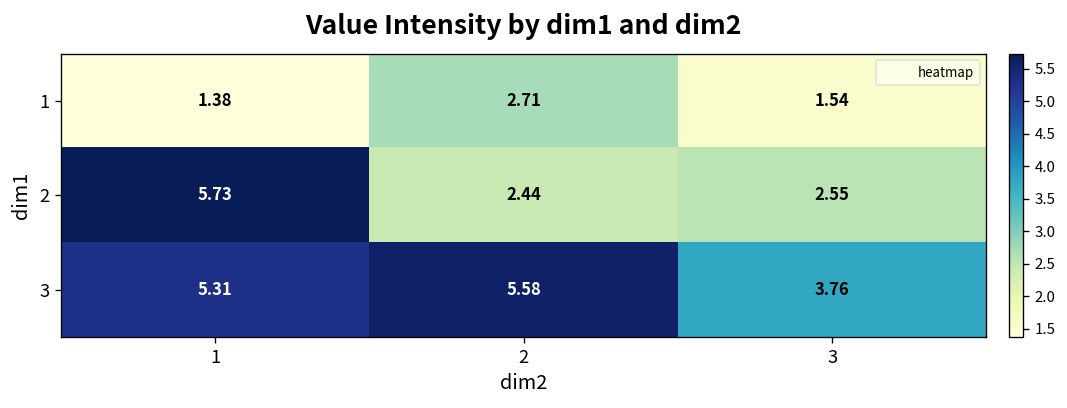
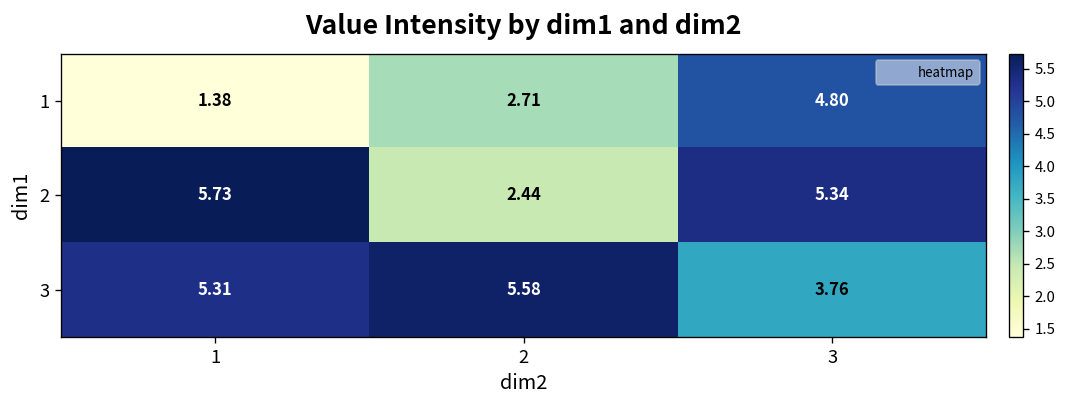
1, 3: 1.54 -> 4.80
2, 3: 2.55 -> 5.34
